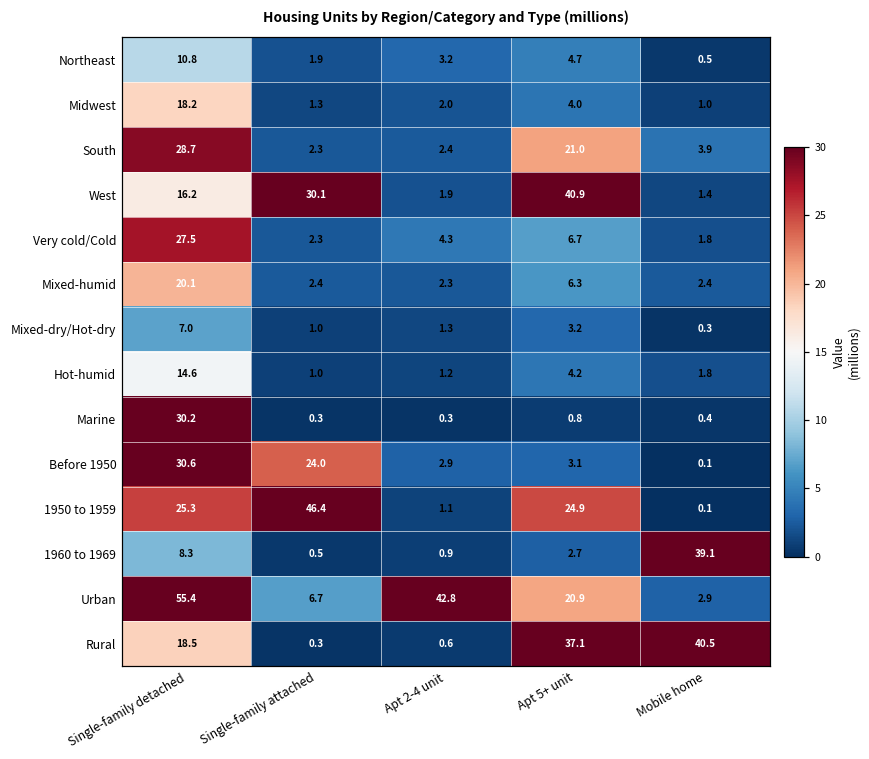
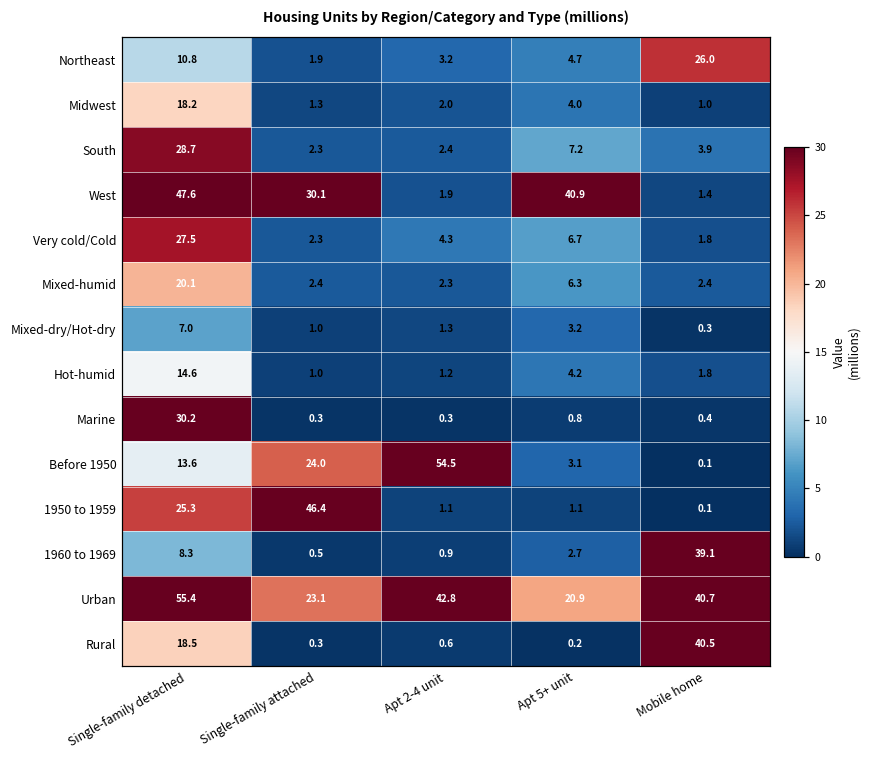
Northeast, Mobile home: 0.5 -> 26.0
South, Apt 5+ unit: 21.0 -> 7.2
West, Single-family detached: 16.2 -> 47.6
Before 1950, Single-family detached: 30.6 -> 13.6
Before 1950, Apt 2-4 unit: 2.9 -> 54.5
1950 to 1959, Apt 5+ unit: 24.9 -> 1.1
Urban, Single-family attached: 6.7 -> 23.1
Urban, Mobile home: 2.9 -> 40.7
Rural, Apt 5+ unit: 37.1 -> 0.2
